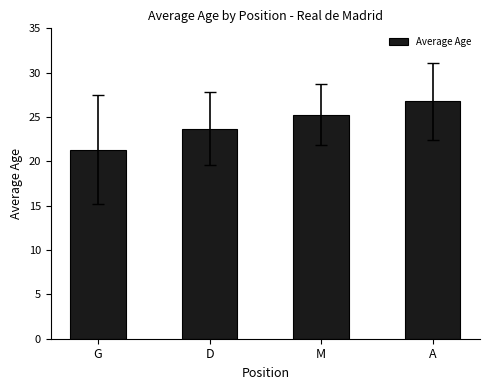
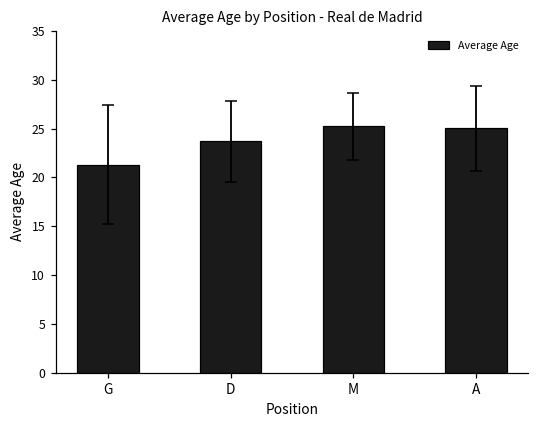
Average Age, A: 27 -> 25
